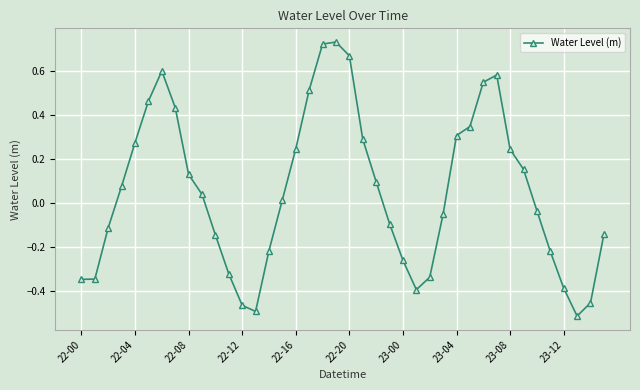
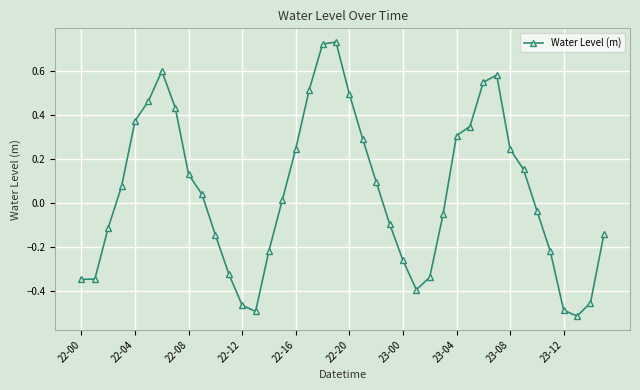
22-04: 0.27 -> 0.37
22-20: 0.67 -> 0.50
23-12: -0.39 -> -0.49
